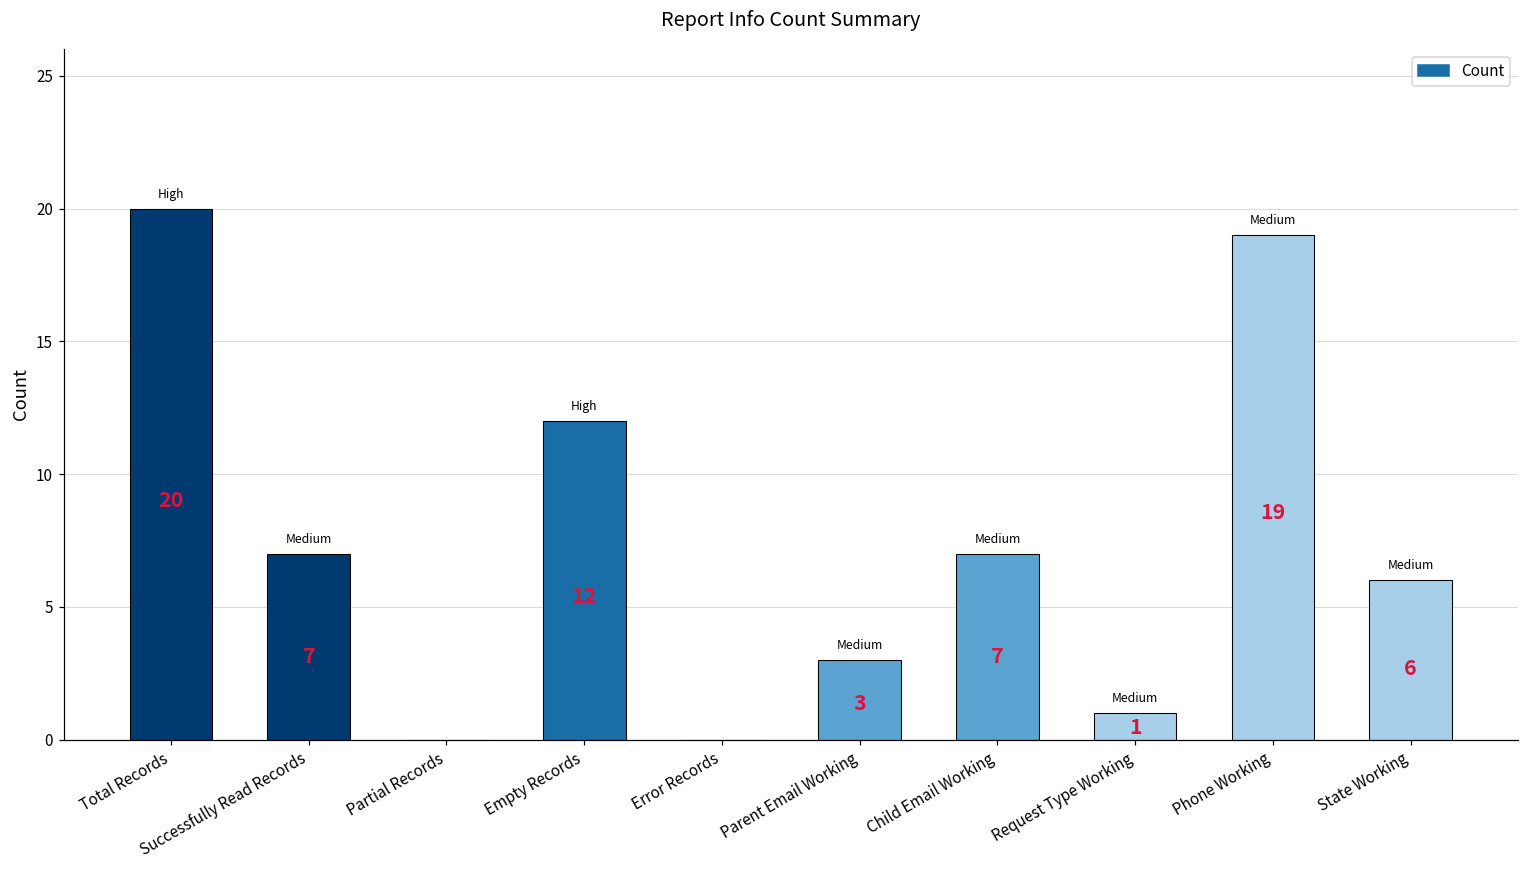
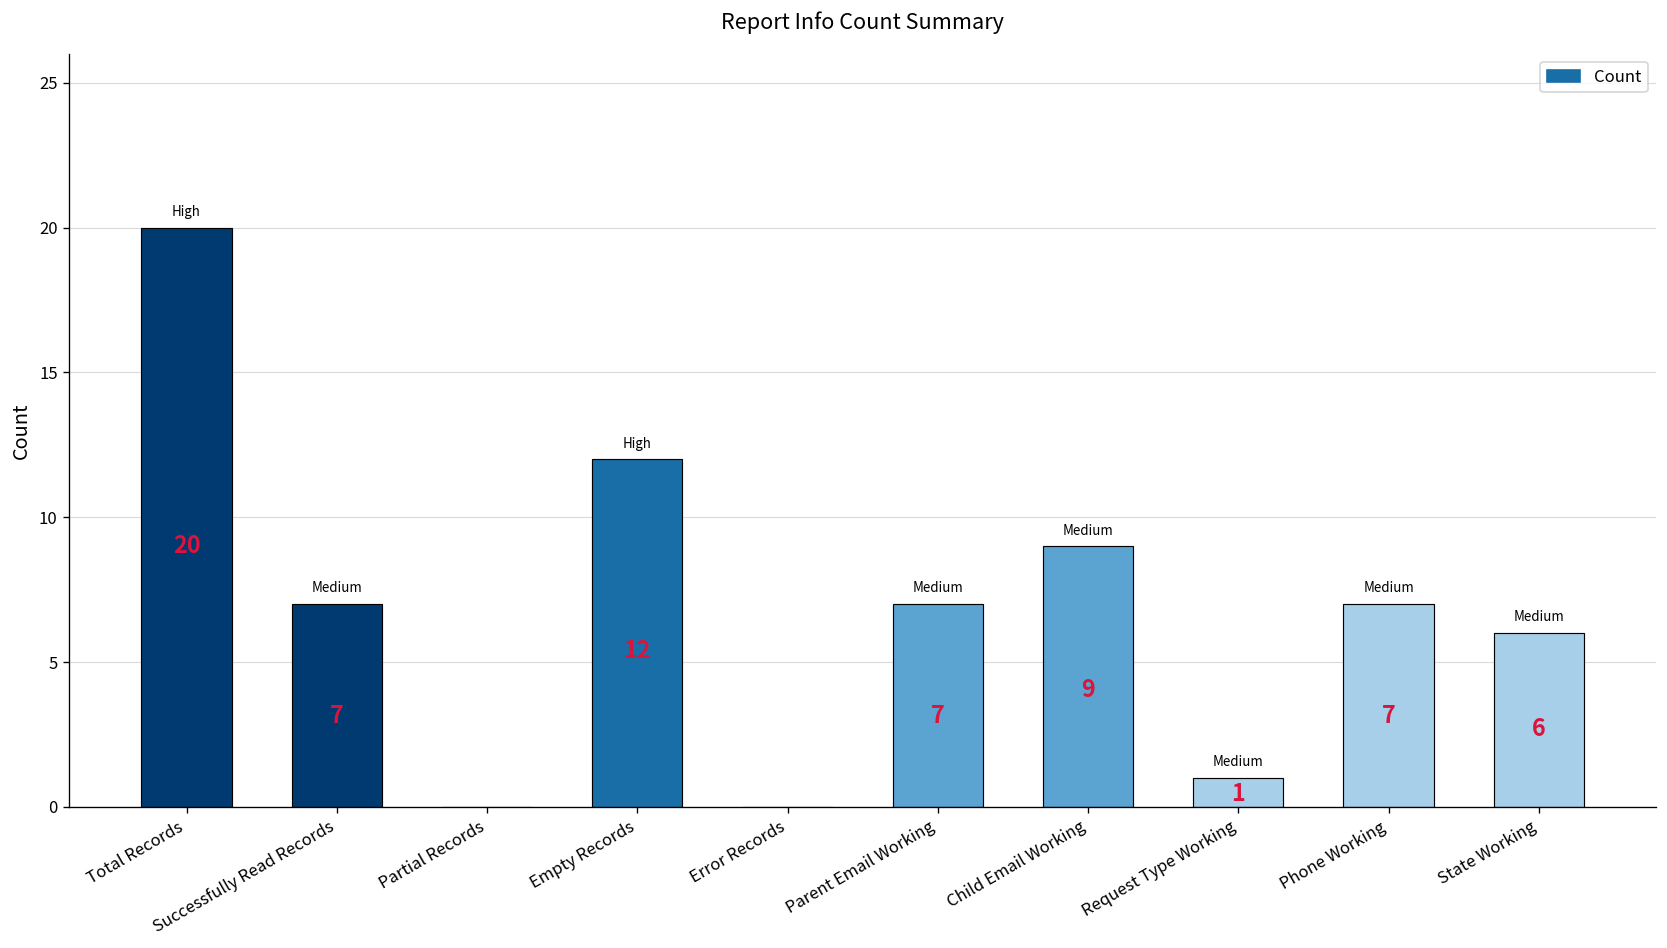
Parent Email Working: 3 -> 7
Child Email Working: 7 -> 9
Phone Working: 19 -> 7
